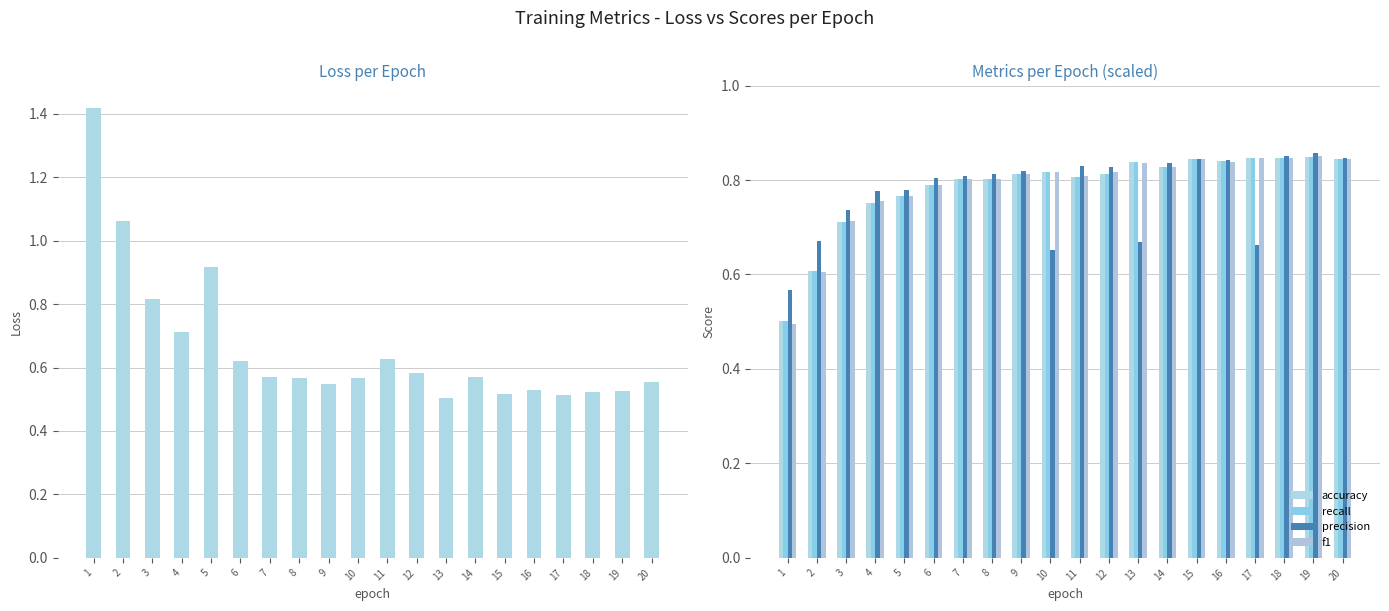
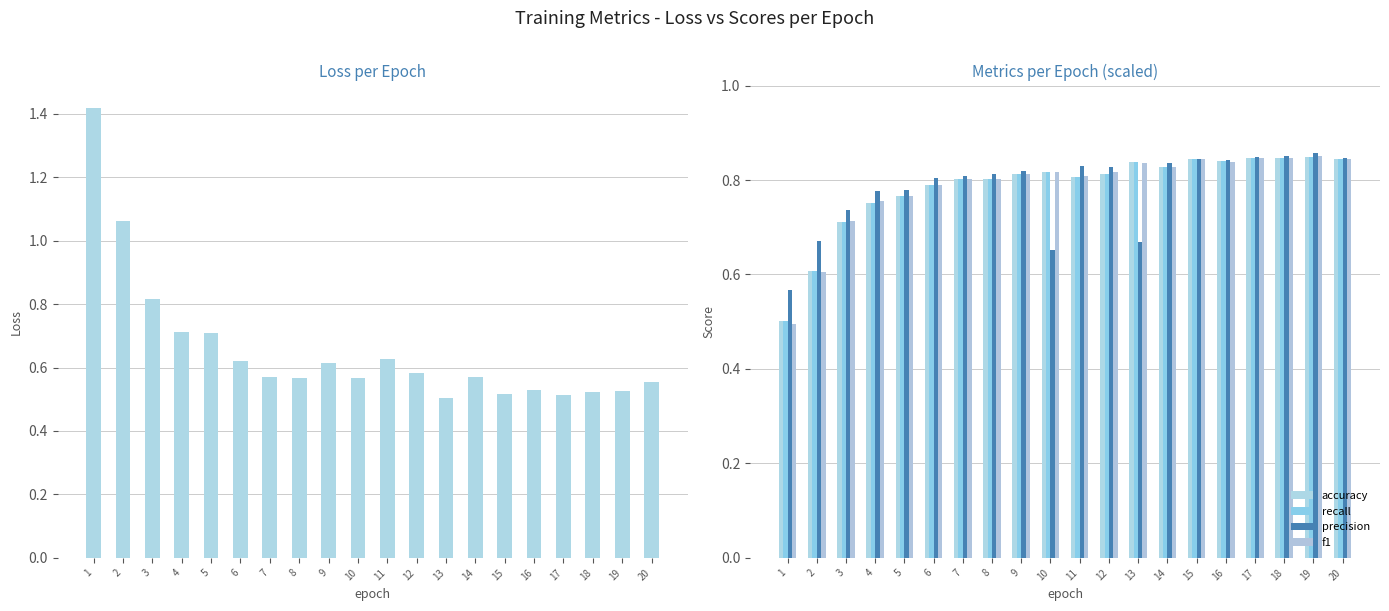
Loss per Epoch, 5: 0.92 -> 0.71
Loss per Epoch, 9: 0.55 -> 0.62
Metrics per Epoch (scaled), precision, 17: 0.66 -> 0.85
